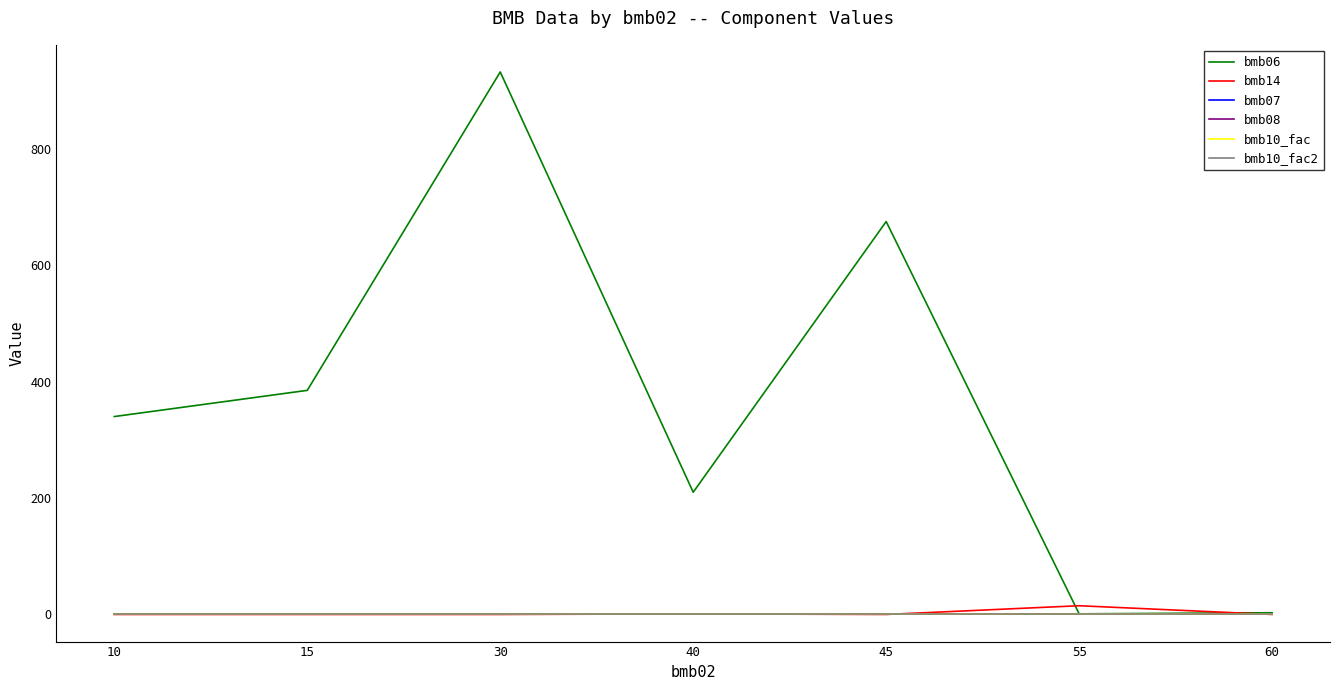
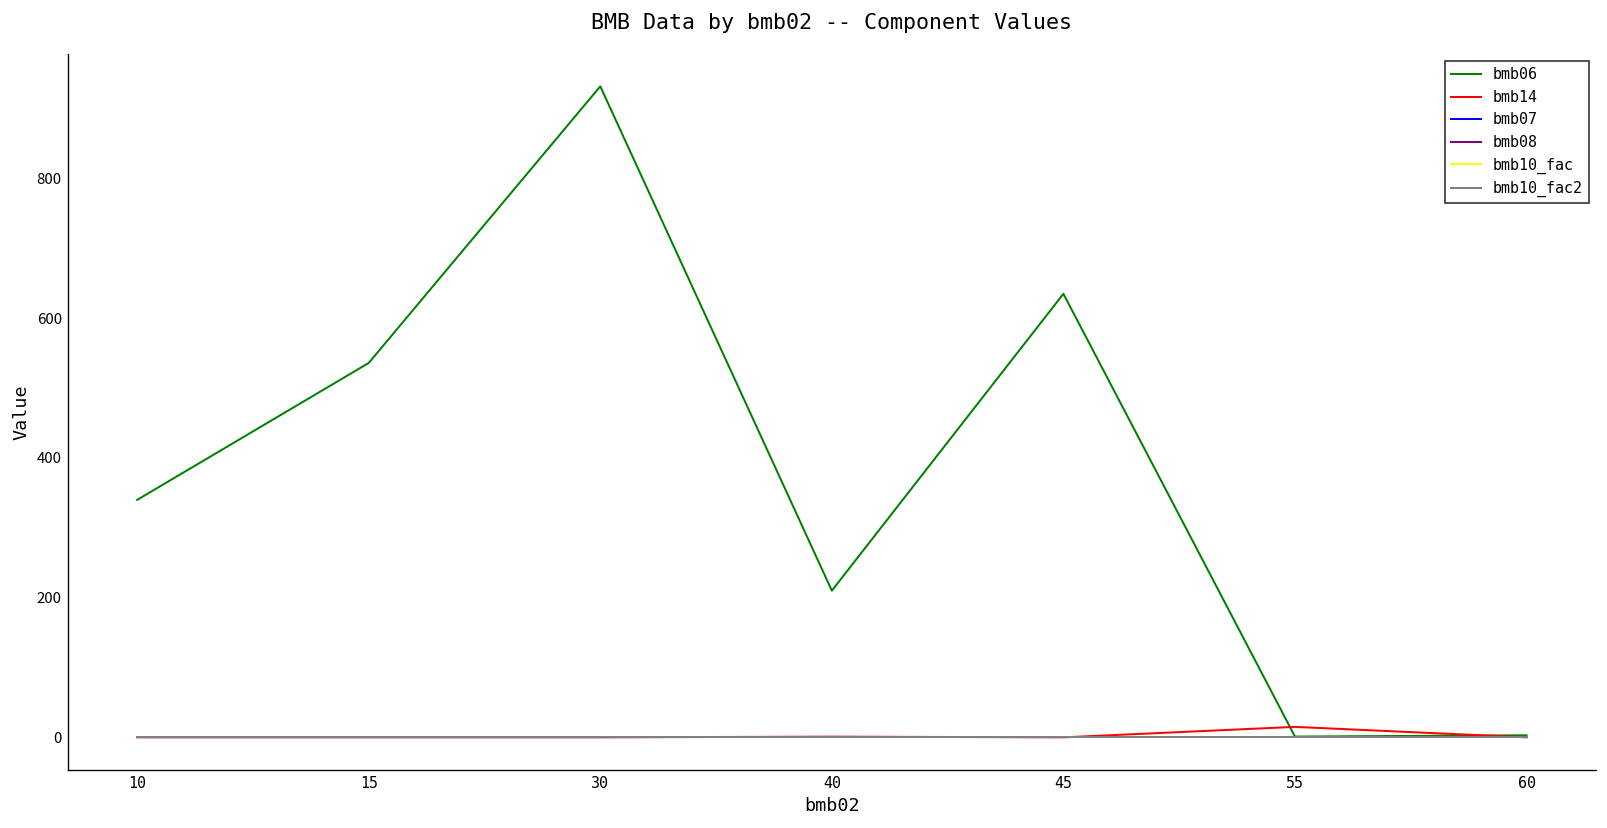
bmb06, 15: 390 -> 540
bmb06, 45: 680 -> 640
